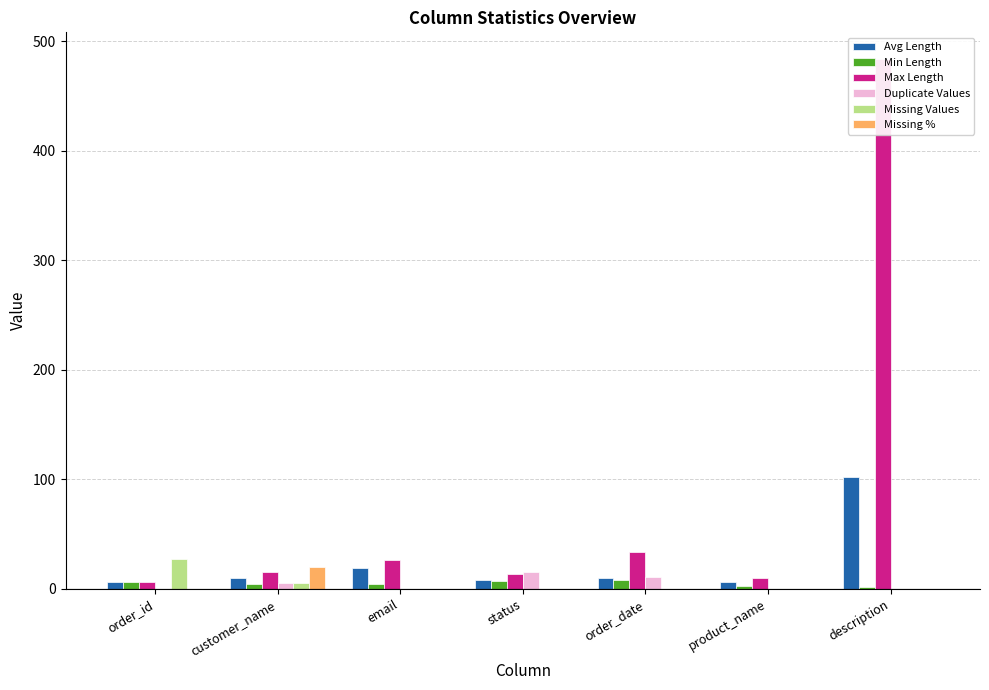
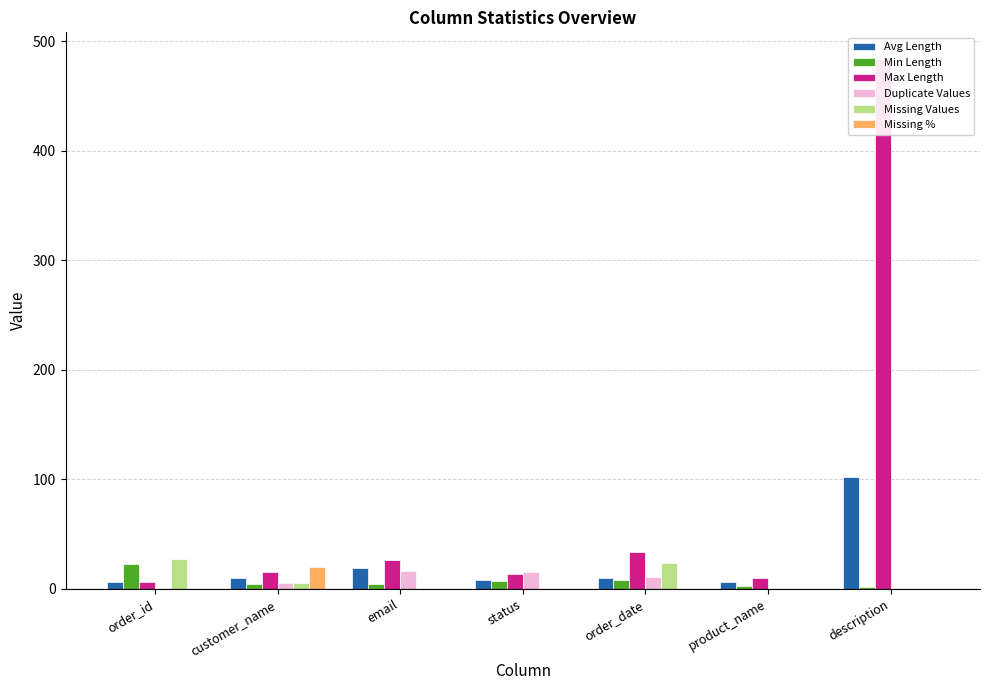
Min Length, order_id: 6 -> 23
Duplicate Values, email: 0 -> 16
Missing Values, order_date: 0 -> 24
